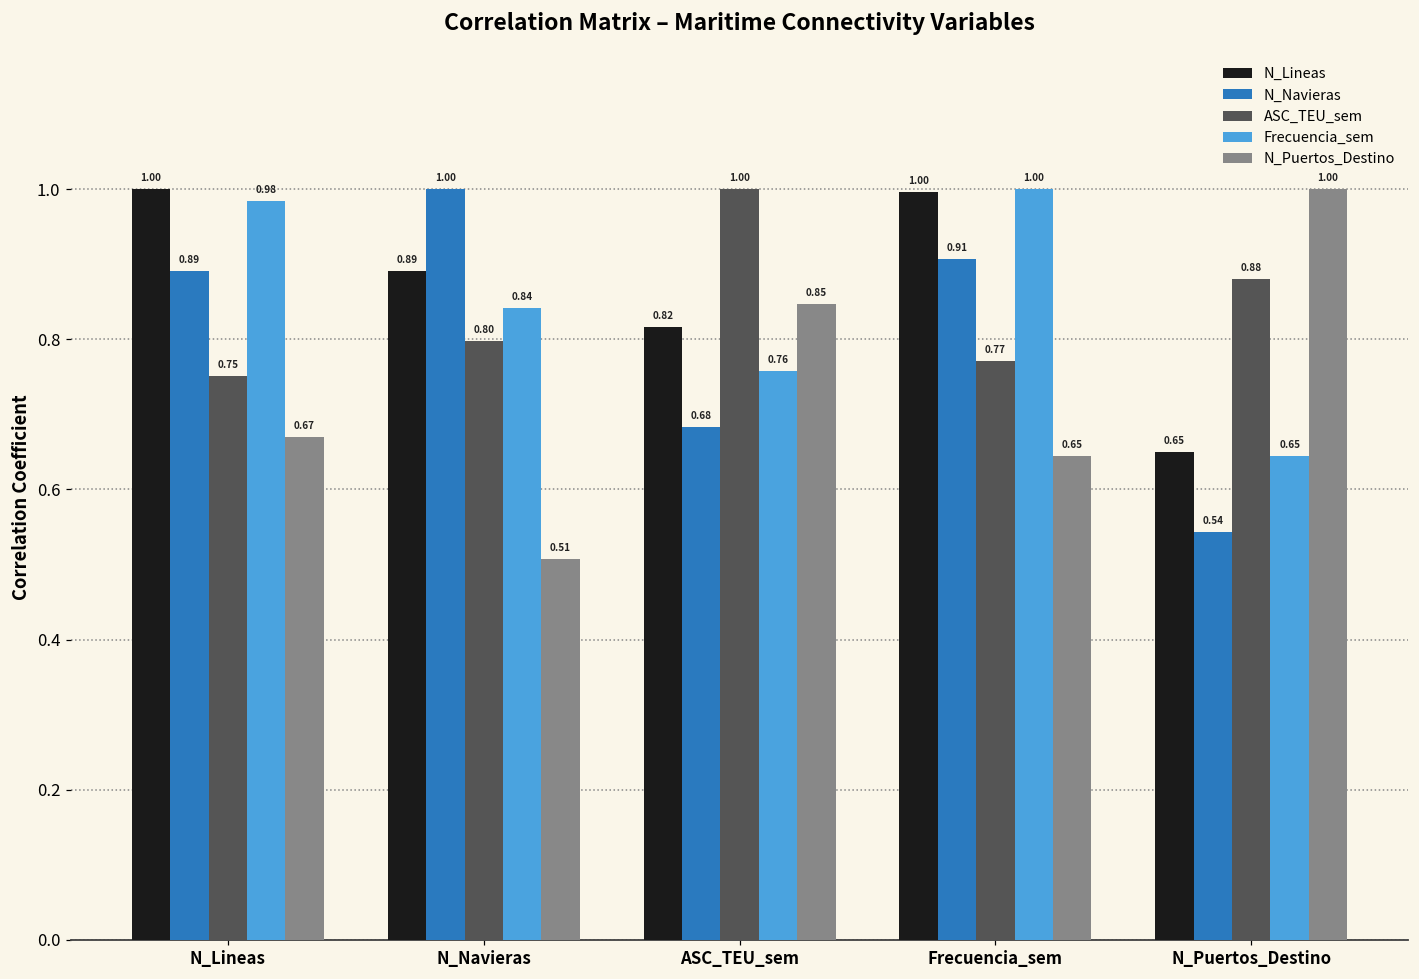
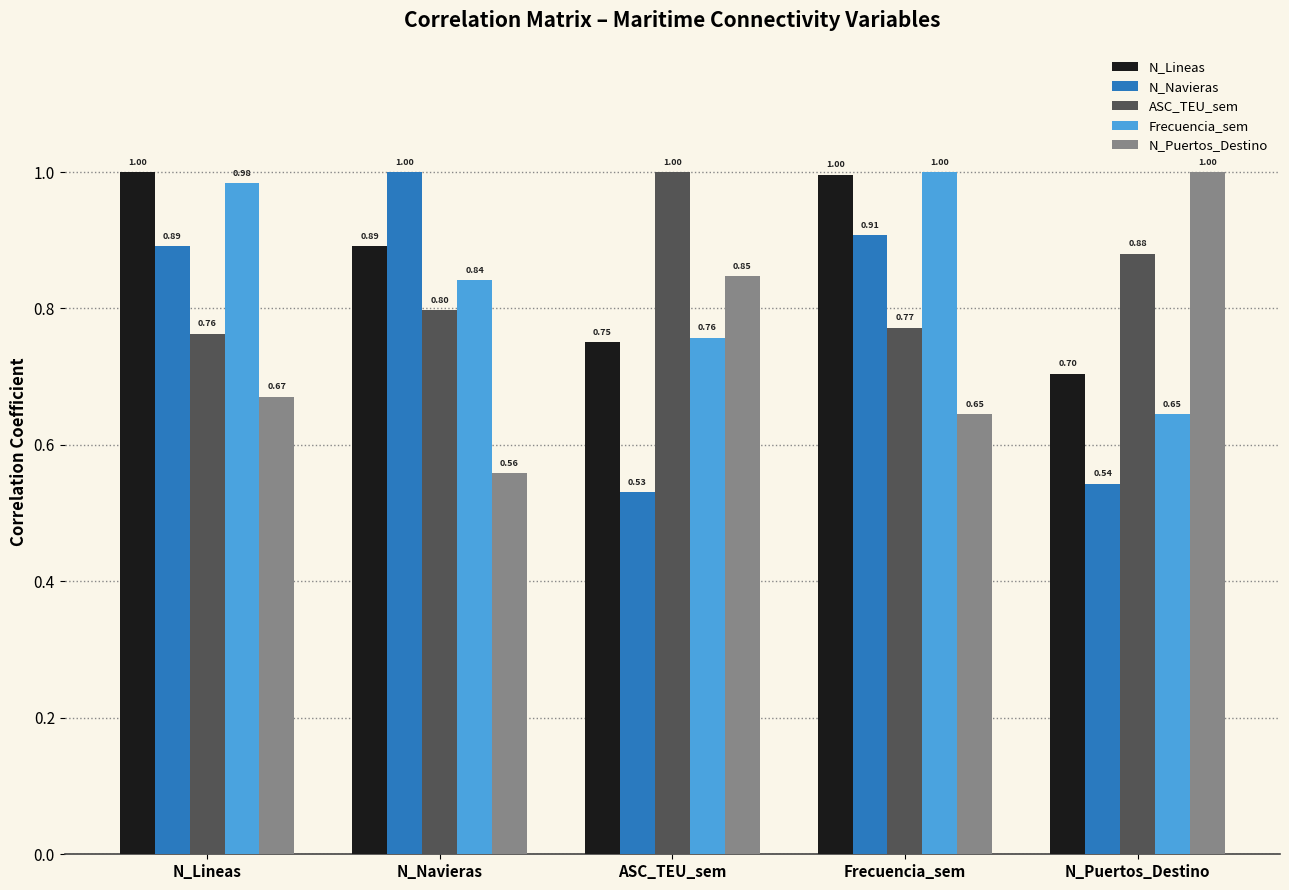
ASC_TEU_sem, N_Lineas: 0.75 -> 0.76
N_Puertos_Destino, N_Navieras: 0.51 -> 0.56
N_Lineas, ASC_TEU_sem: 0.82 -> 0.75
N_Navieras, ASC_TEU_sem: 0.68 -> 0.53
N_Lineas, N_Puertos_Destino: 0.65 -> 0.70
